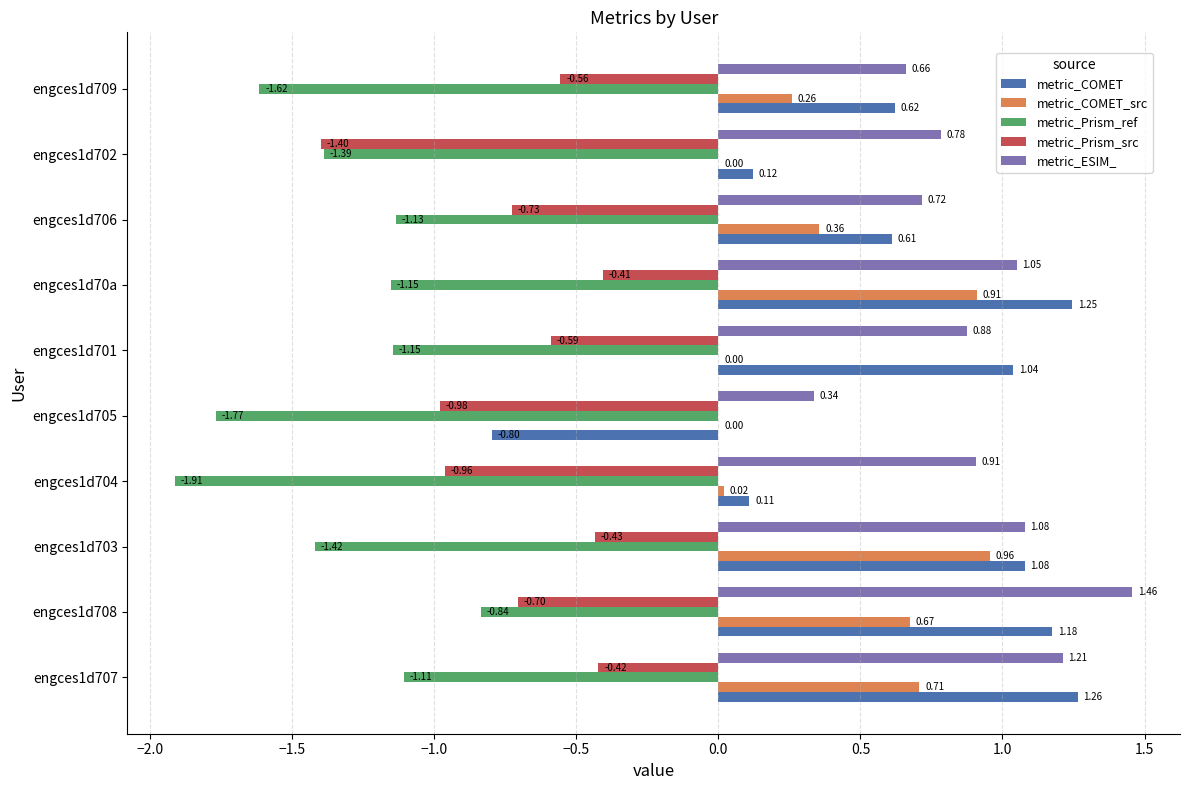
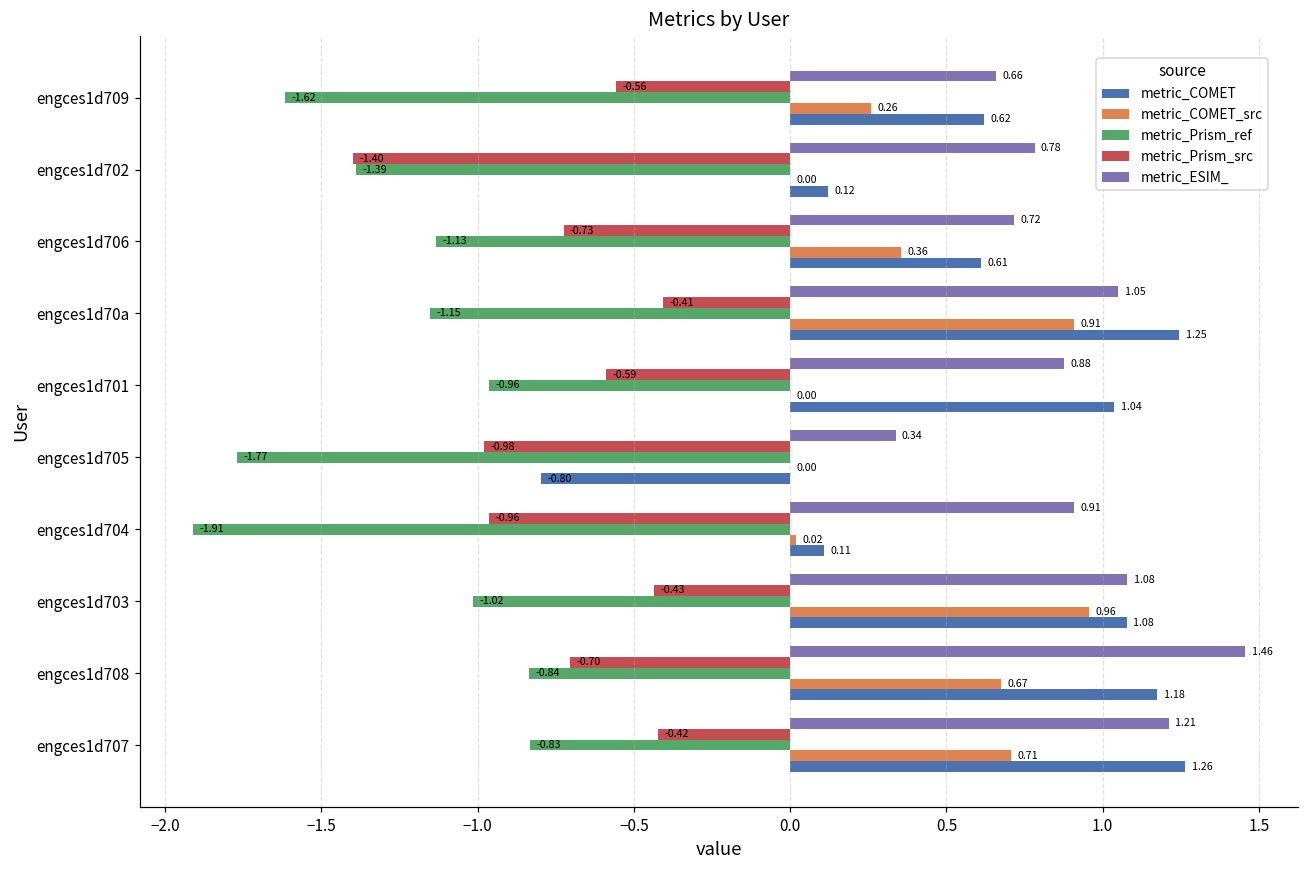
metric_Prism_ref, engces1d701: -1.15 -> -0.96
metric_Prism_ref, engces1d703: -1.42 -> -1.02
metric_Prism_ref, engces1d707: -1.11 -> -0.83
